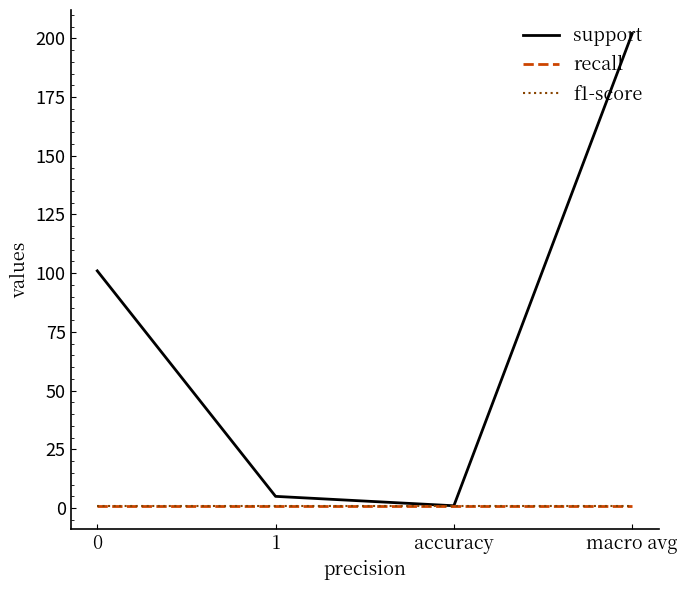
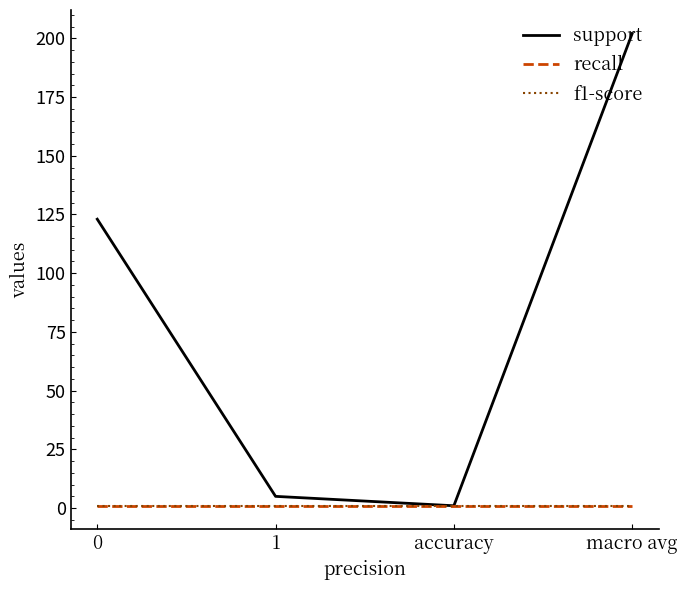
support, 0: 101 -> 123
